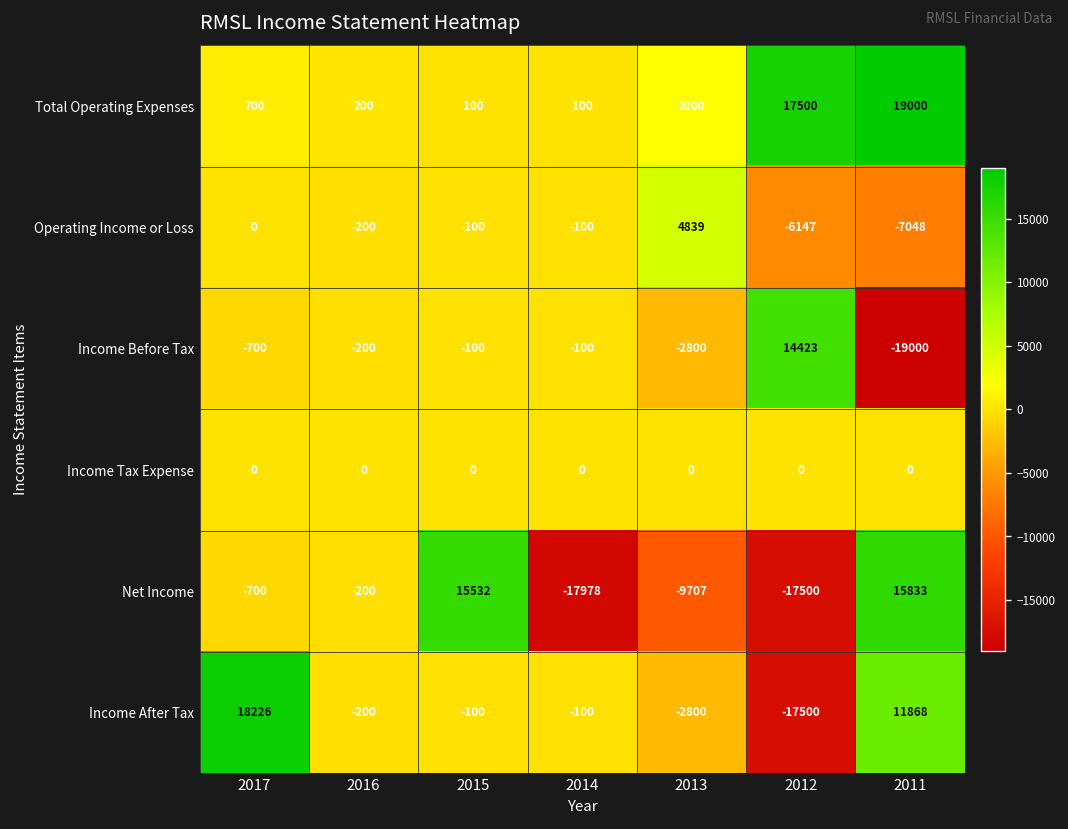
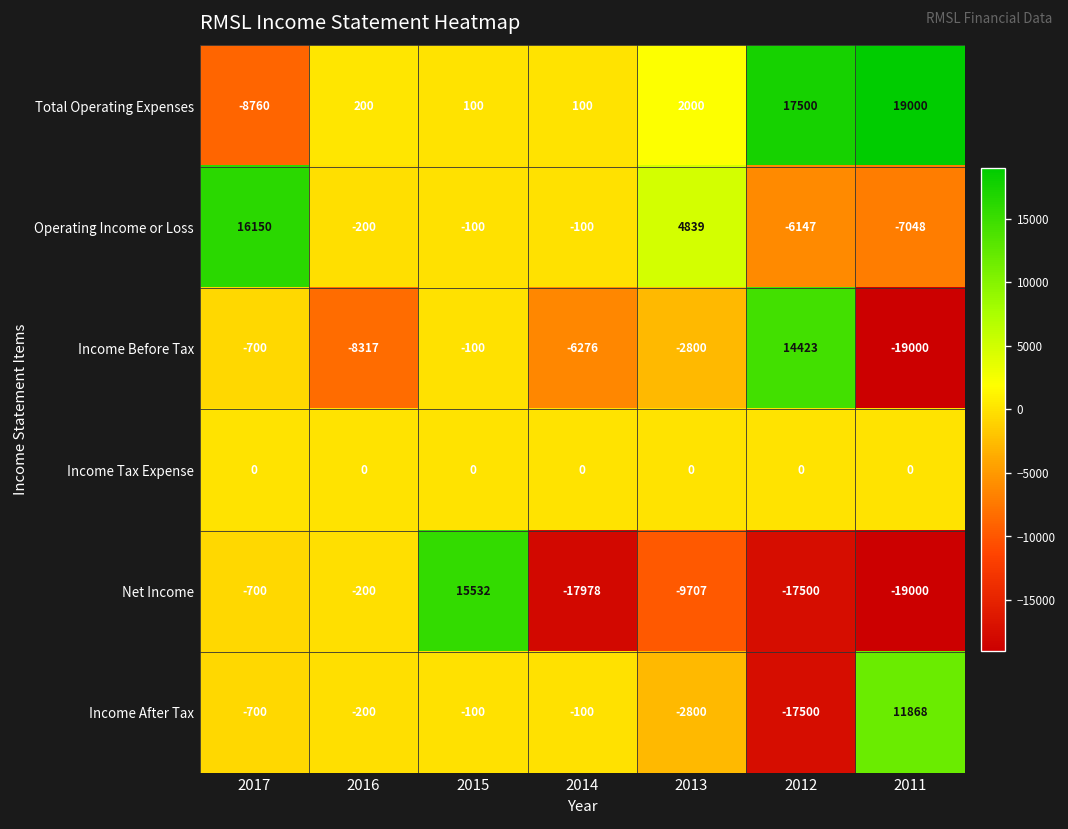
Total Operating Expenses, 2017: 700 -> -8760
Operating Income or Loss, 2017: 0 -> 16150
Income Before Tax, 2016: -200 -> -8317
Income Before Tax, 2014: -100 -> -6276
Net Income, 2011: 15833 -> -19000
Income After Tax, 2017: 18226 -> -700
